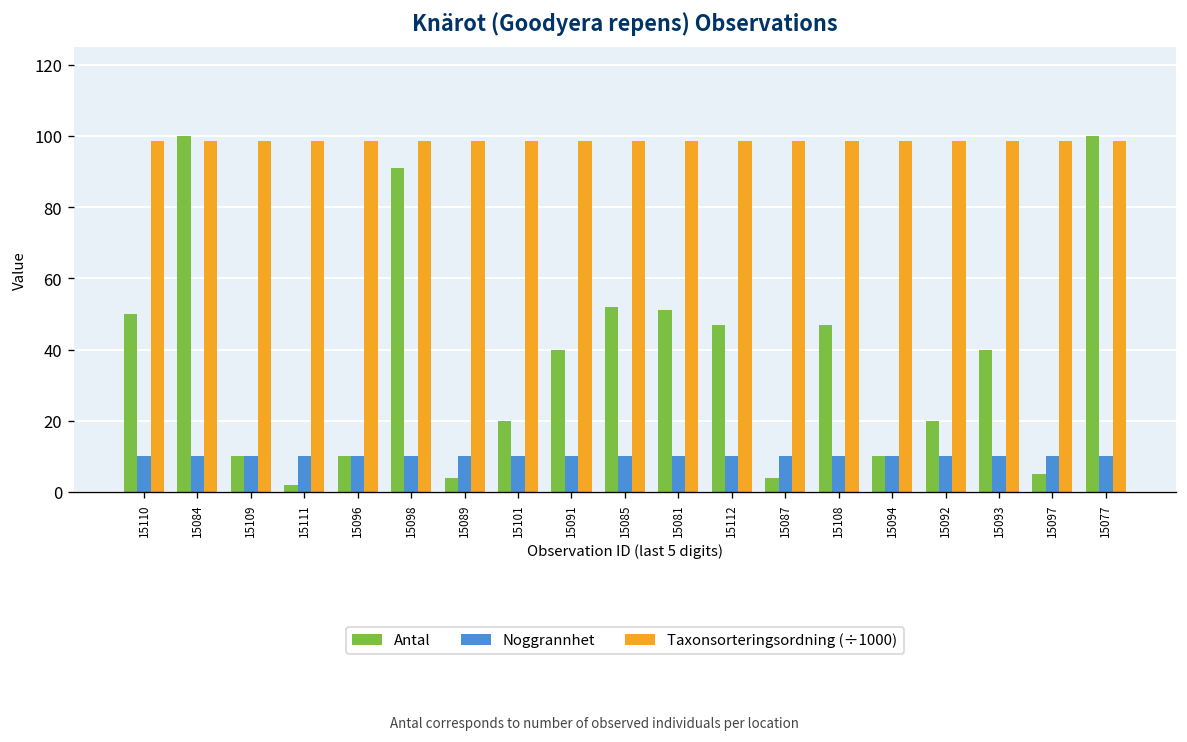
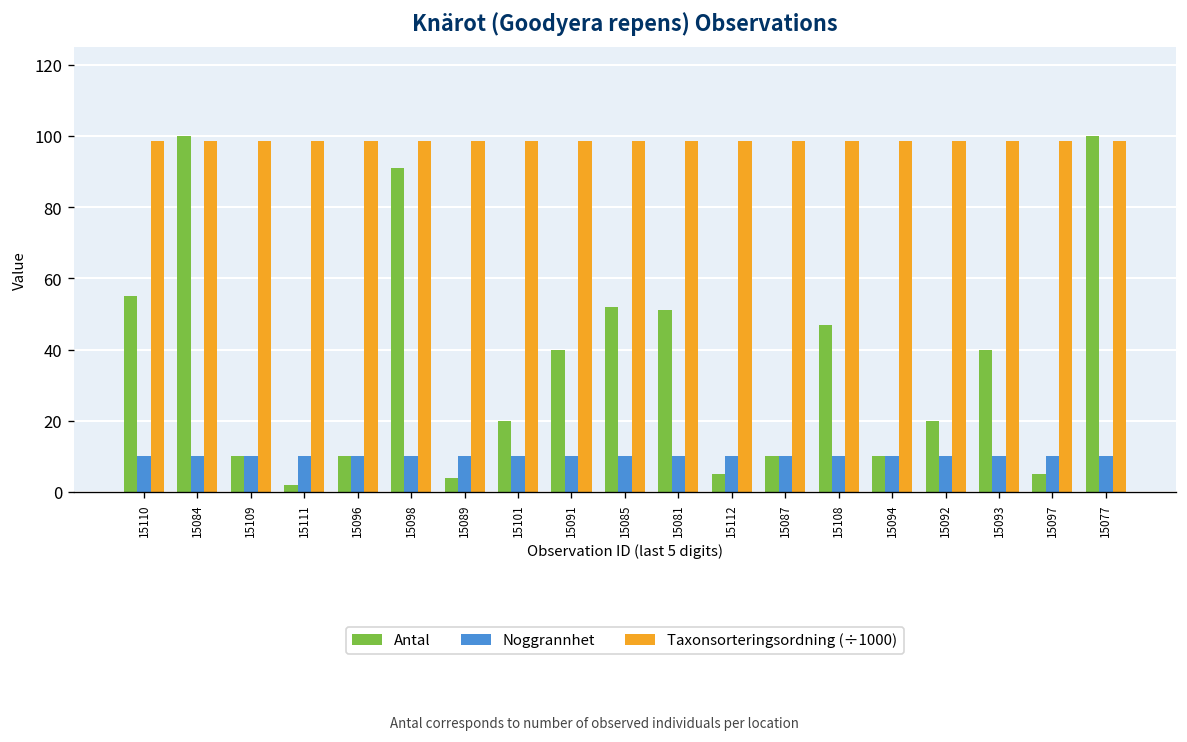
Antal, 15110: 50 -> 55
Antal, 15112: 47 -> 5
Antal, 15087: 4 -> 10
